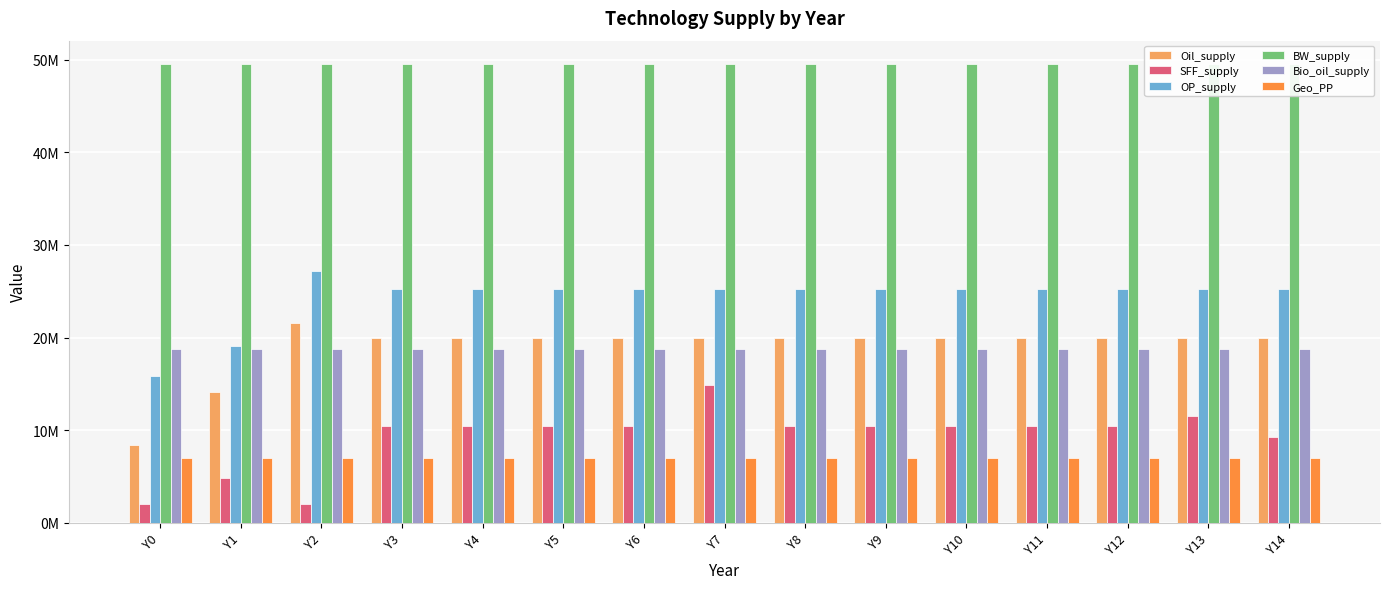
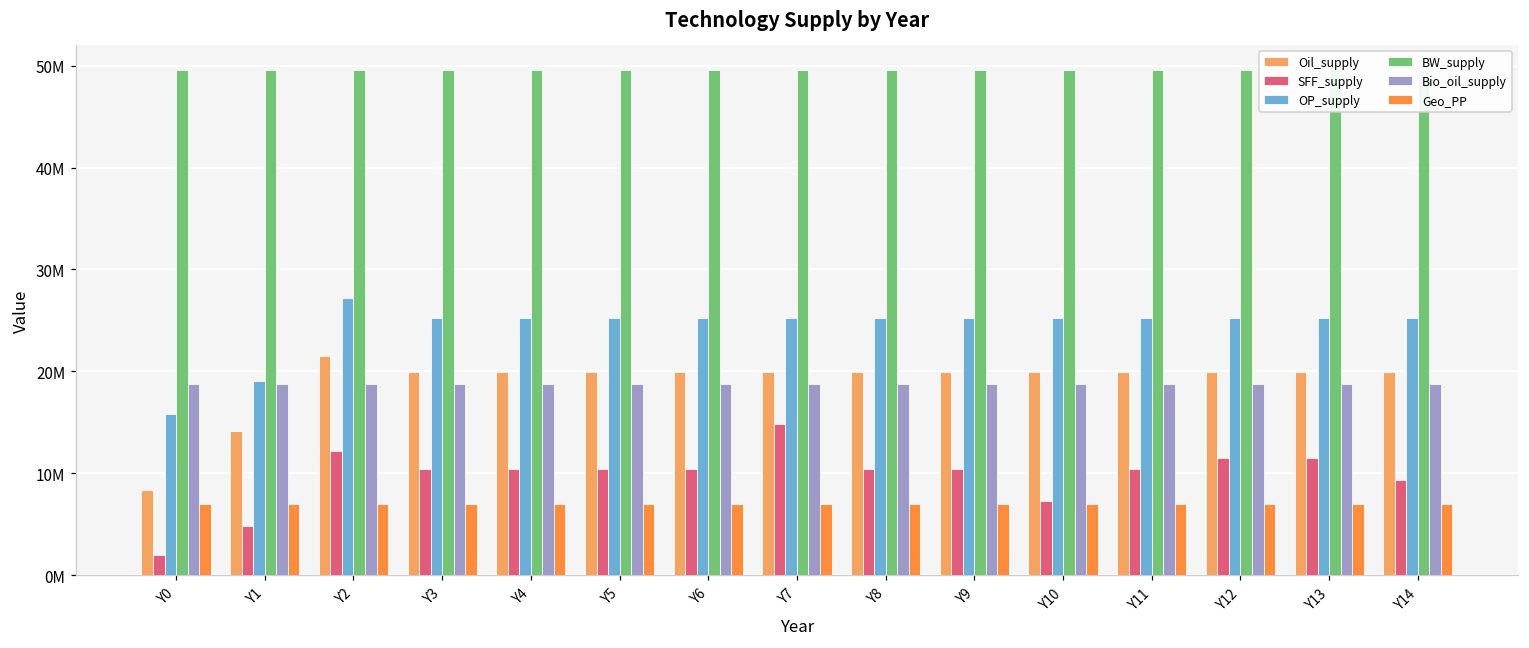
SFF_supply, Y2: 2000000 -> 12000000
SFF_supply, Y10: 10000000 -> 7000000
SFF_supply, Y12: 10000000 -> 11000000
